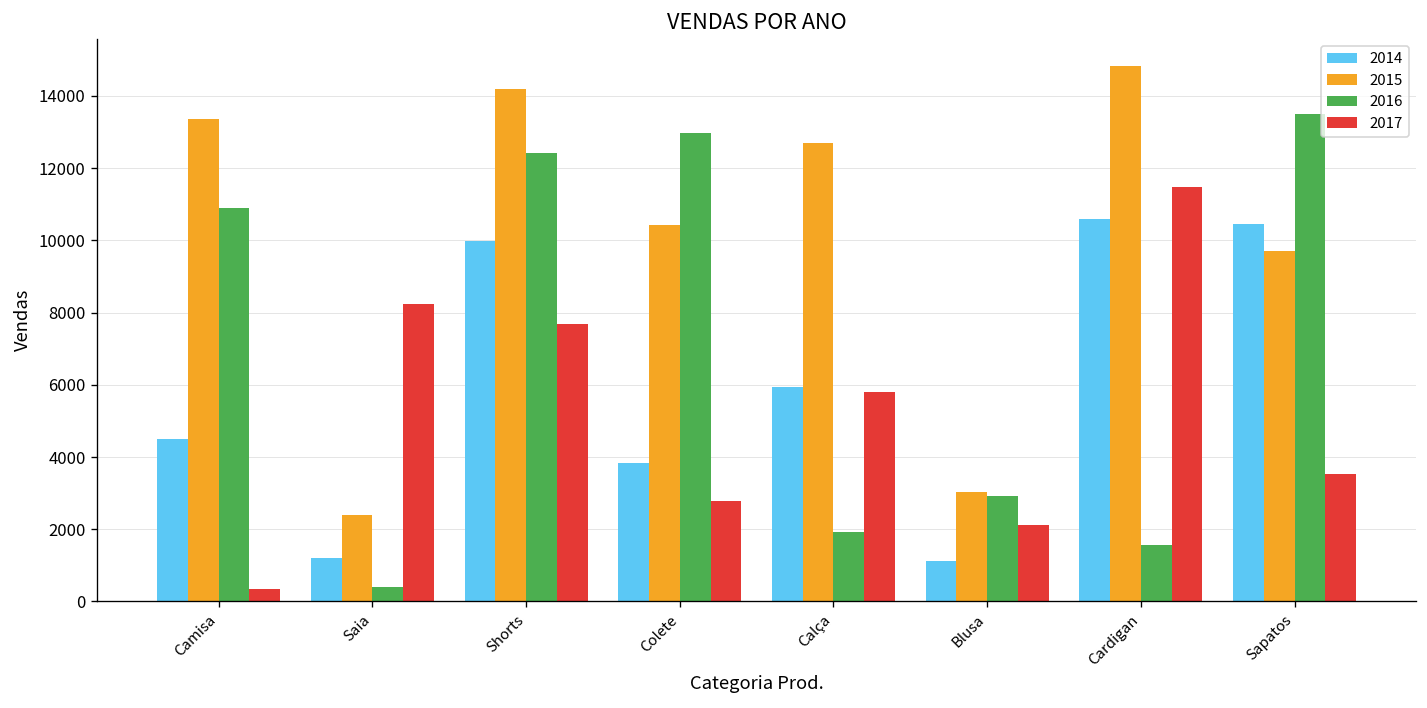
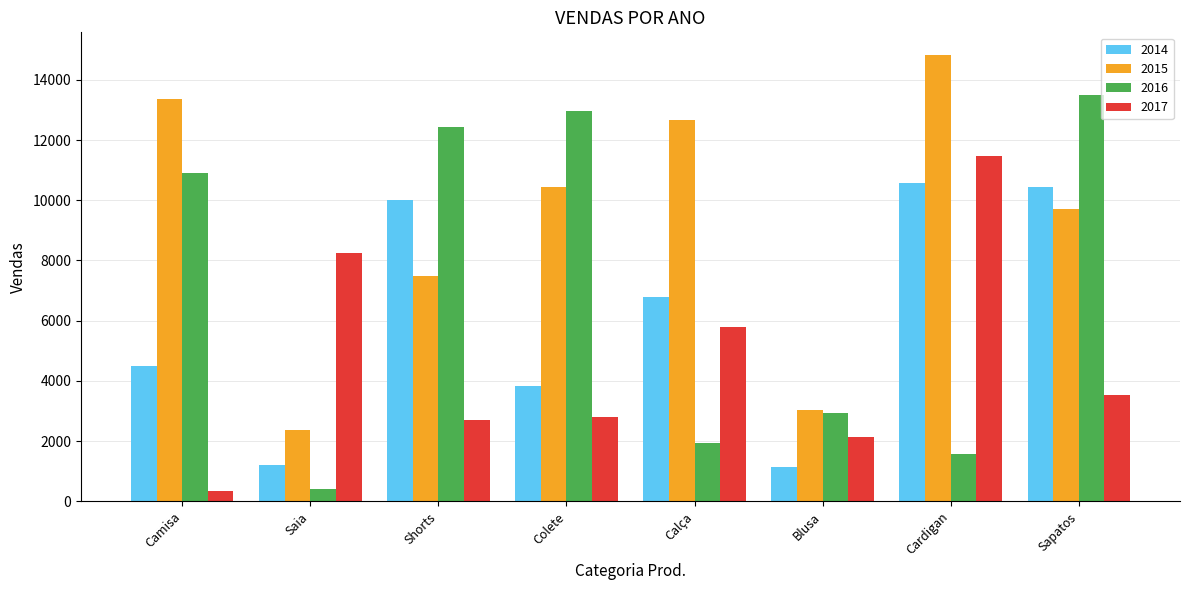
2015, Shorts: 14200 -> 7500
2017, Shorts: 7700 -> 2700
2014, Calça: 5900 -> 6800
